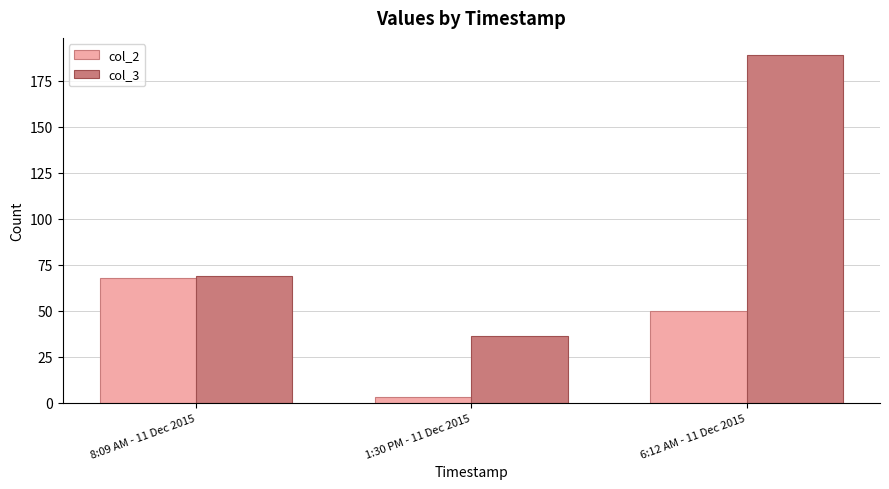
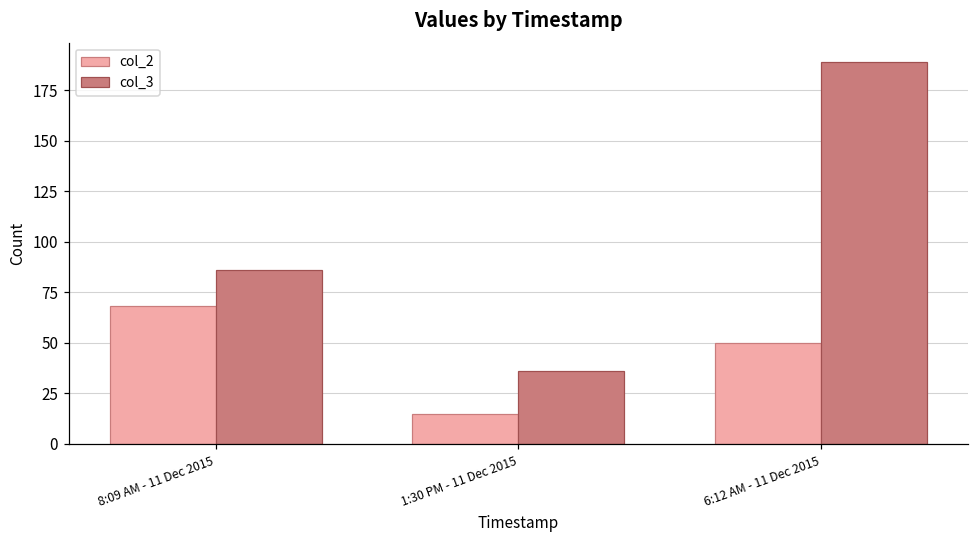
col_3, 8:09 AM - 11 Dec 2015: 69 -> 86
col_2, 1:30 PM - 11 Dec 2015: 3 -> 15
